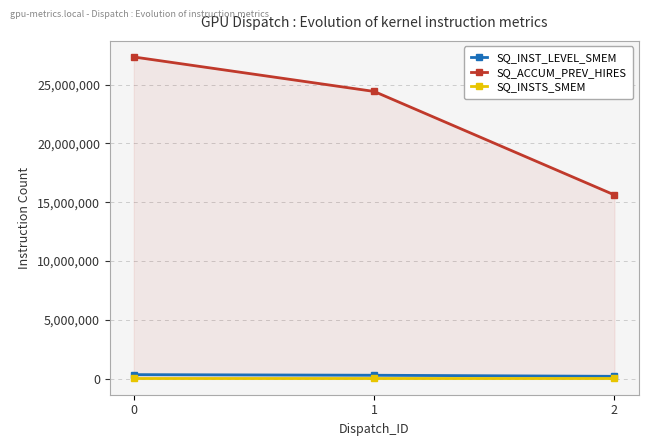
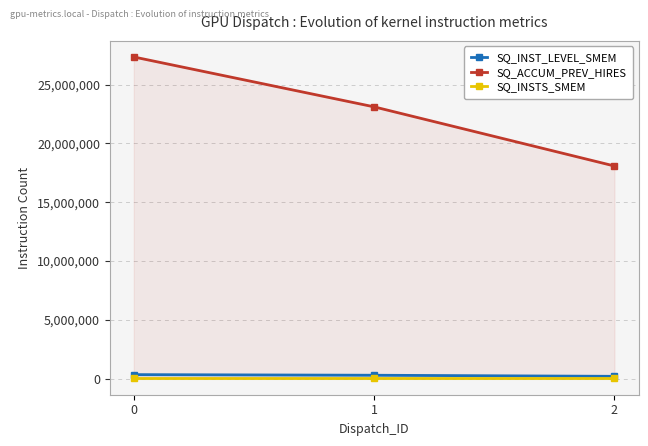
SQ_ACCUM_PREV_HIRES, 1: 24,400,000 -> 23,100,000
SQ_ACCUM_PREV_HIRES, 2: 15,600,000 -> 18,100,000
